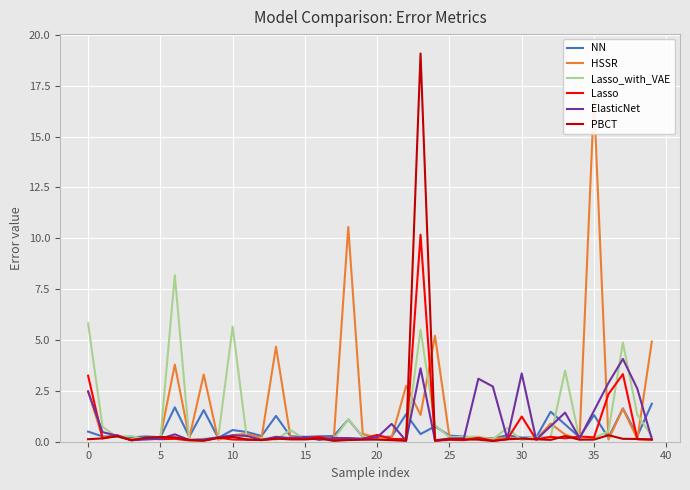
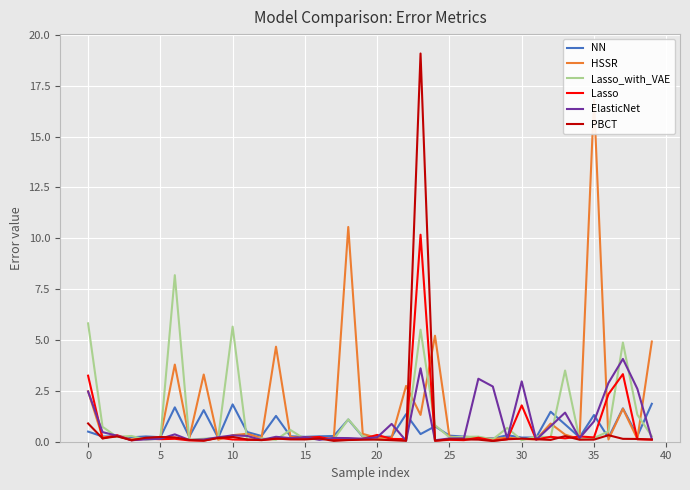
PBCT, 0: 0.1 -> 0.9
NN, 10: 0.6 -> 1.8
Lasso, 30: 1.2 -> 1.8
ElasticNet, 30: 3.4 -> 3.0
ElasticNet, 35: 1.5 -> 1.0
